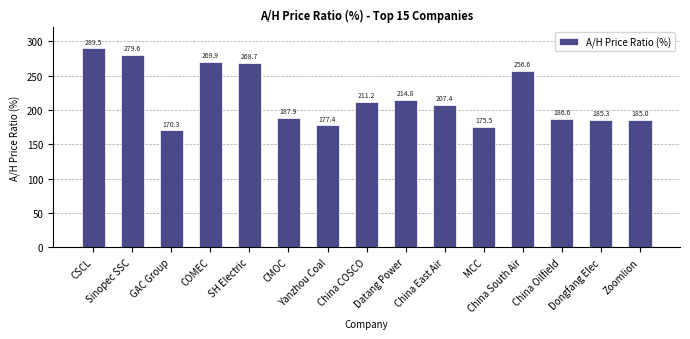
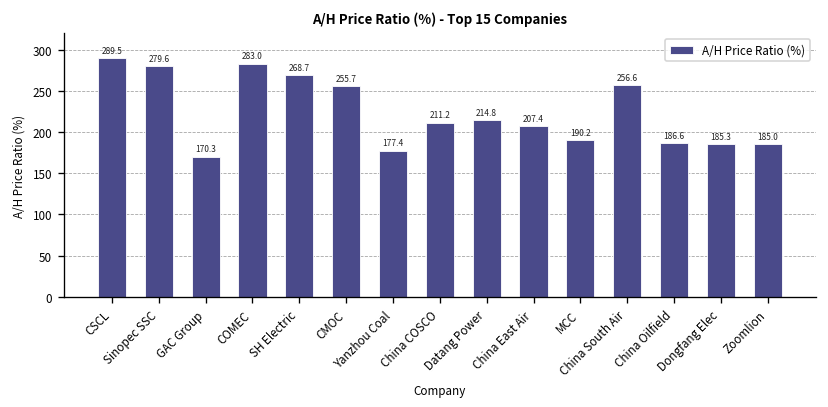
COMEC: 269.9 -> 283.0
CMOC: 187.9 -> 255.7
MCC: 175.5 -> 190.2
